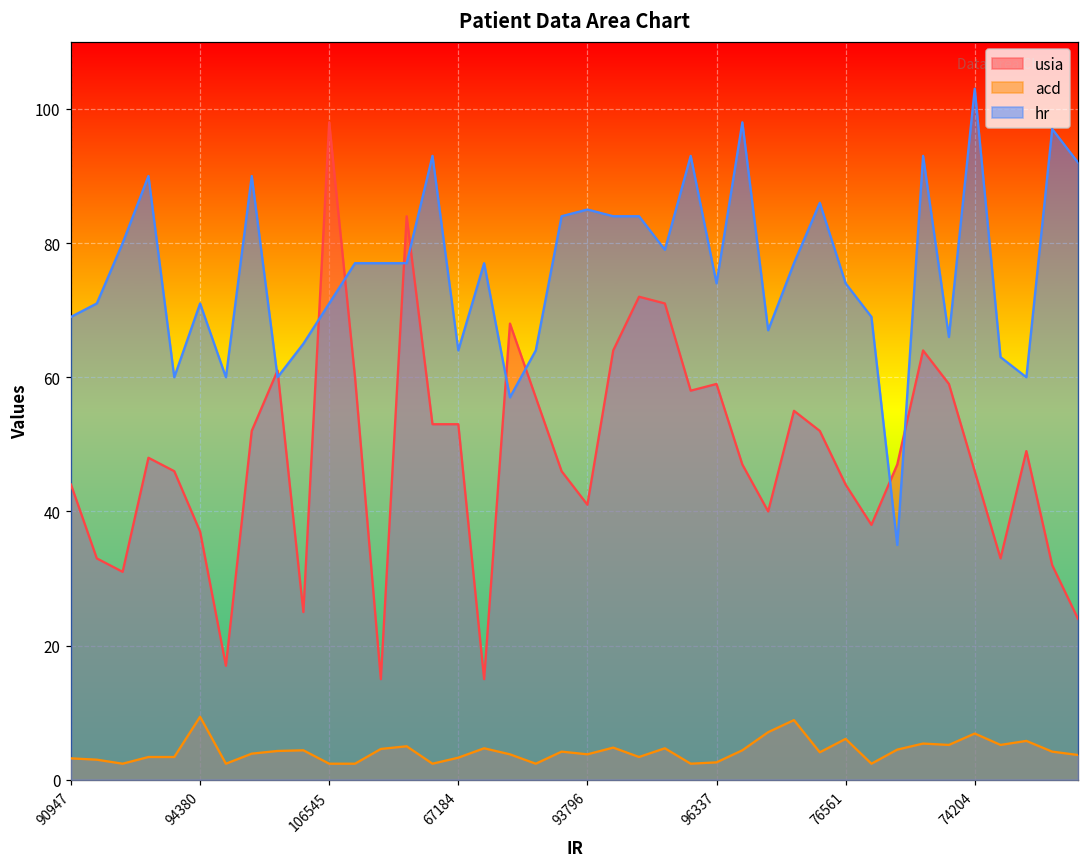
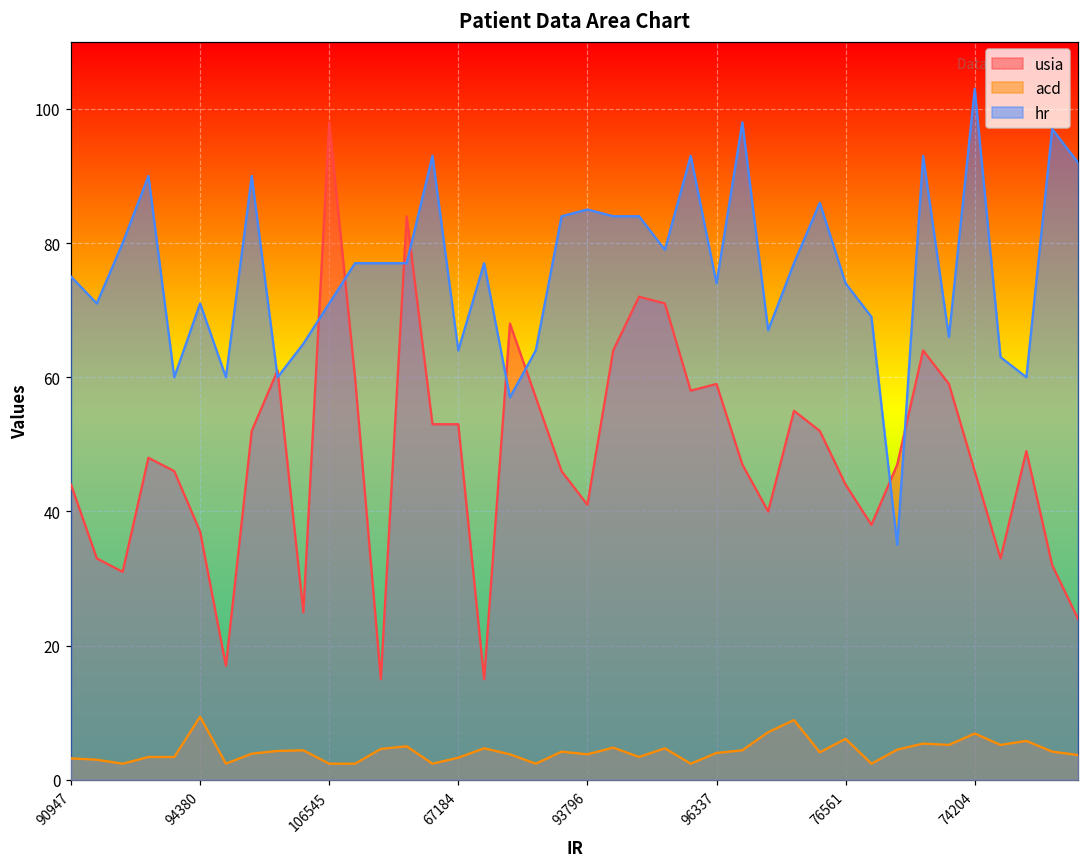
hr, 90947: 69 -> 75
acd, 96337: 3 -> 4
